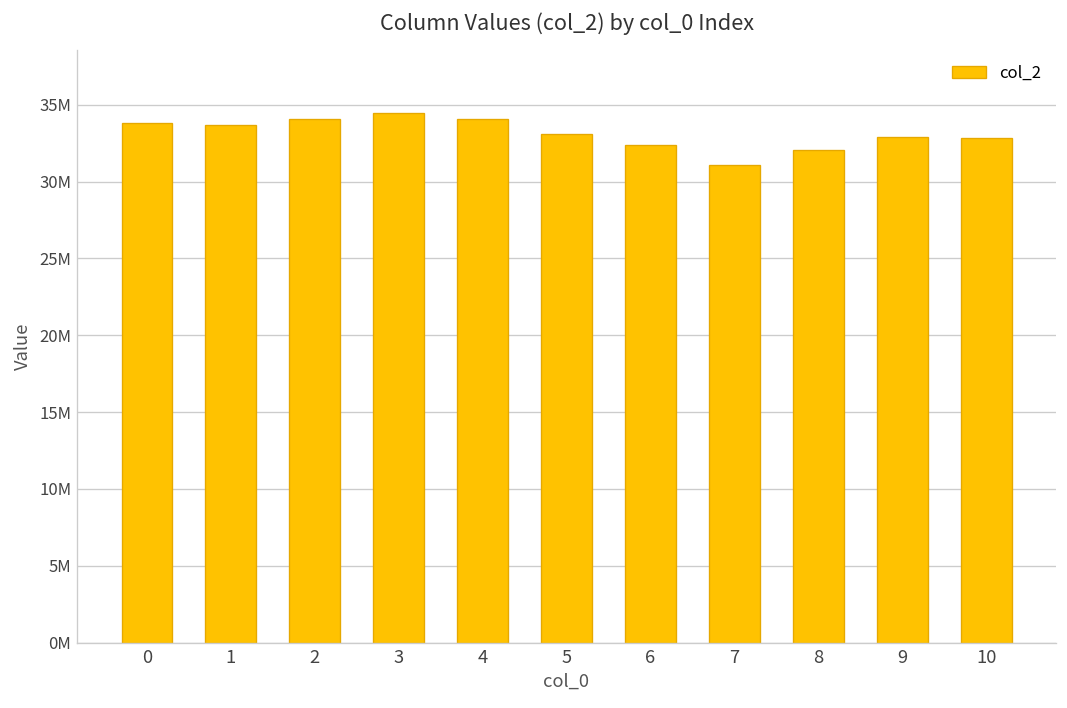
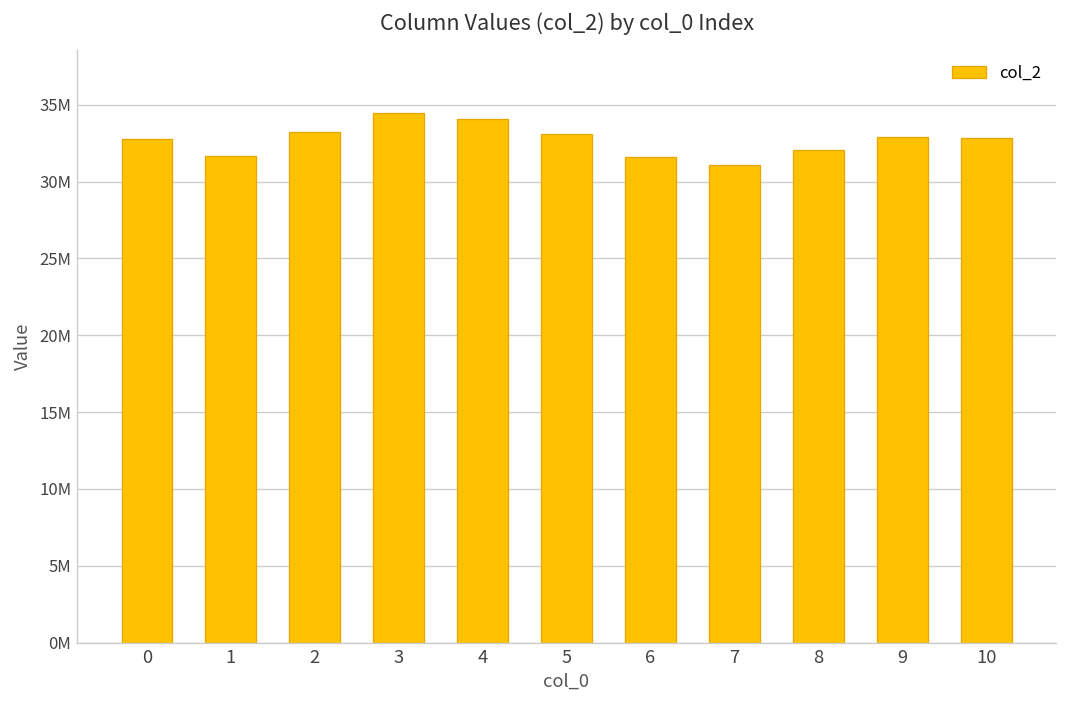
0: 33800000 -> 32700000
1: 33700000 -> 31700000
2: 34100000 -> 33200000
6: 32400000 -> 31600000
